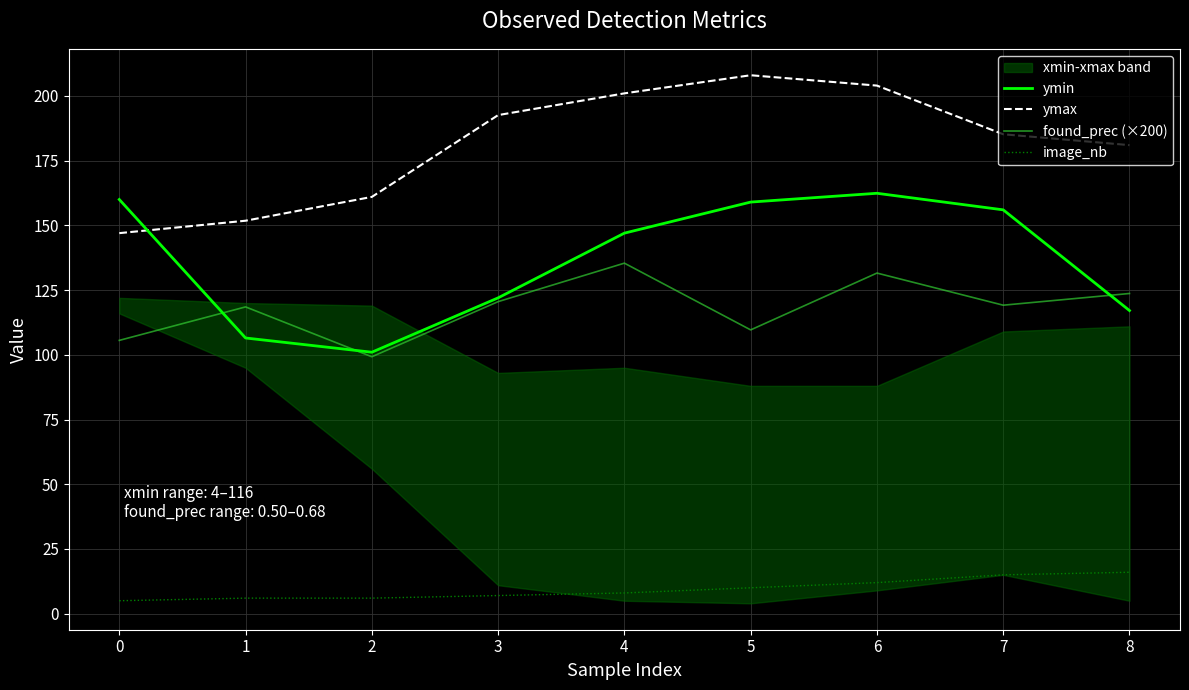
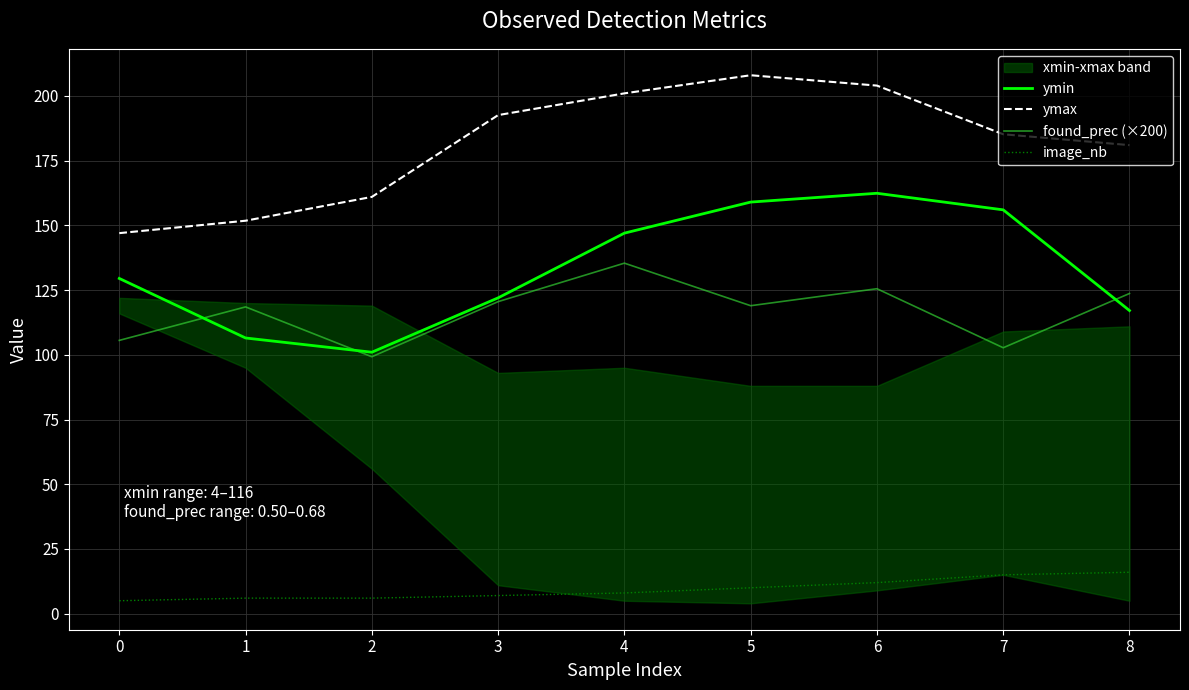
ymin, 0: 160 -> 130
found_prec (×200), 5: 110 -> 119
found_prec (×200), 6: 132 -> 126
found_prec (×200), 7: 119 -> 103
